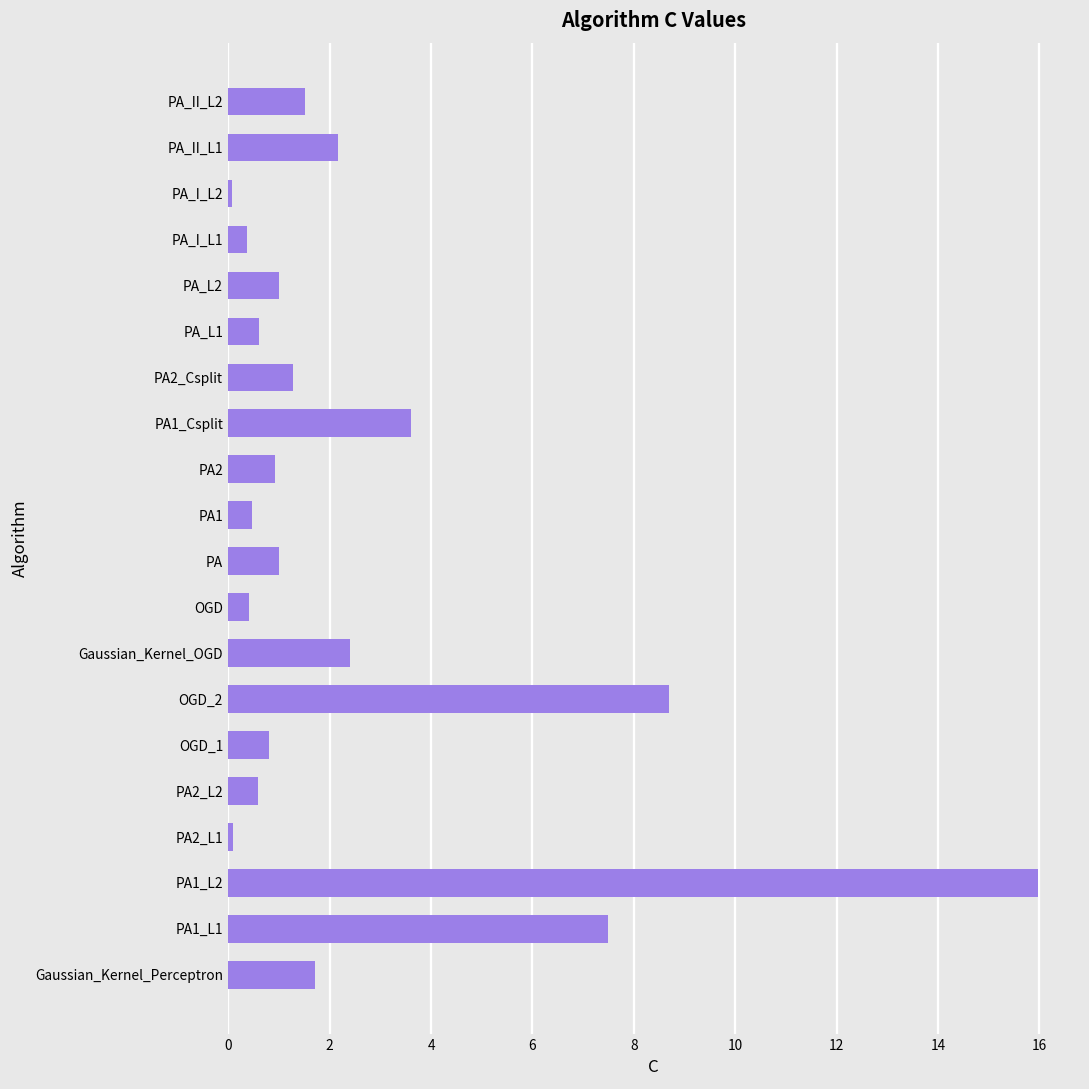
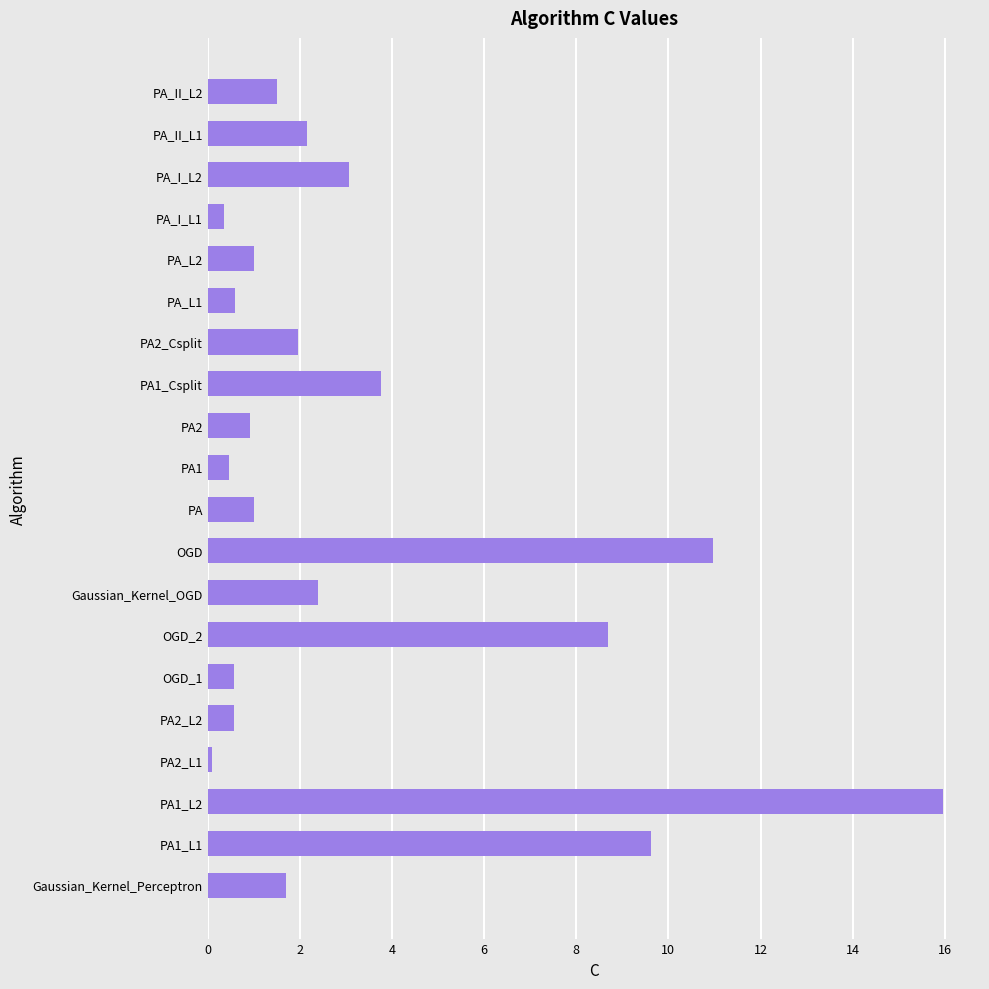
PA_I_L2: 0.1 -> 3.1
PA2_Csplit: 1.3 -> 2.0
PA1_Csplit: 3.6 -> 3.8
OGD: 0.4 -> 11.0
OGD_1: 0.8 -> 0.6
PA1_L1: 7.5 -> 9.6
